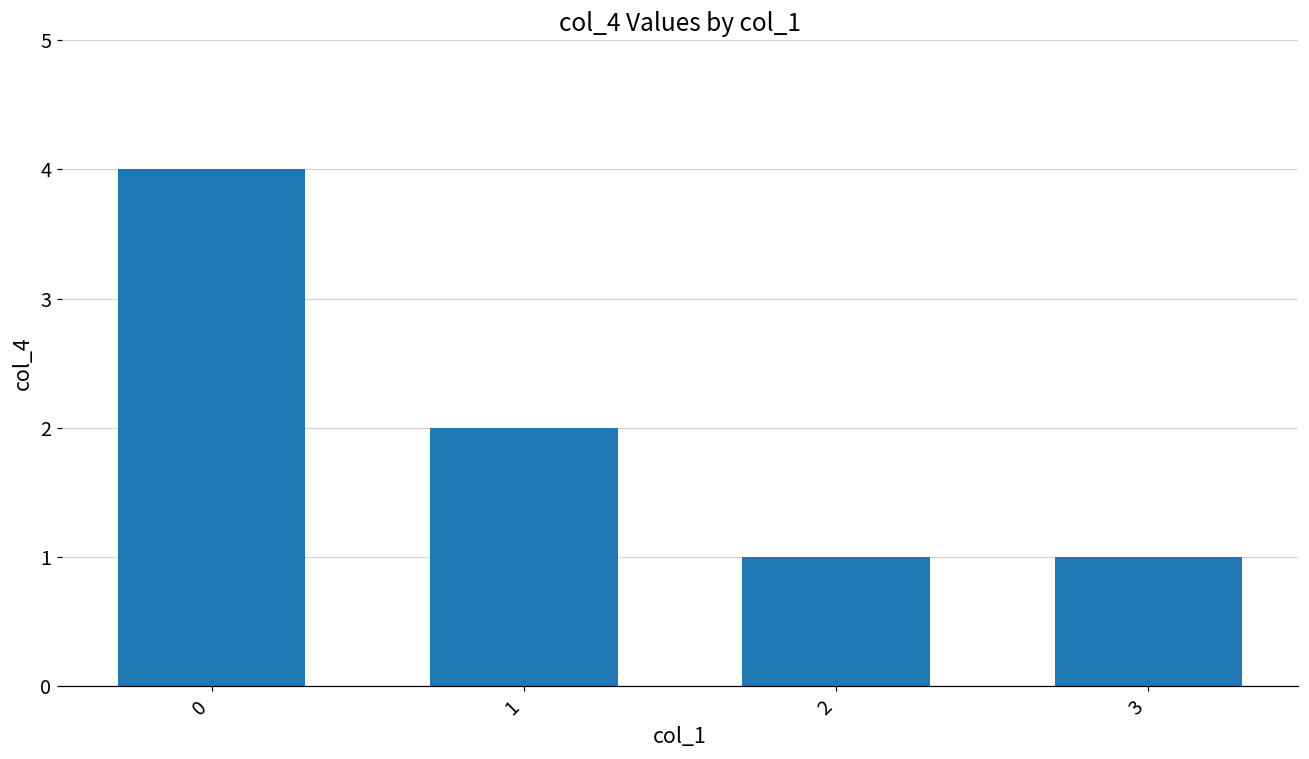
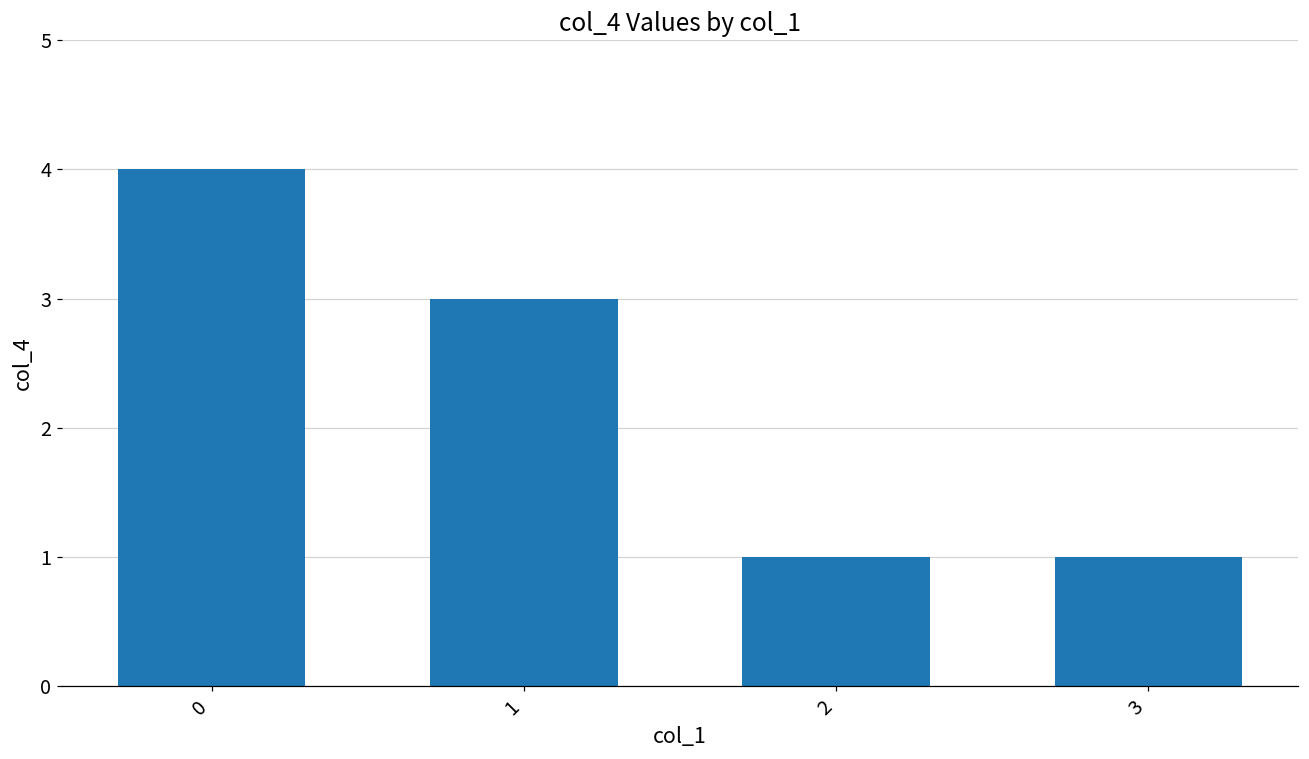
1: 2 -> 3
